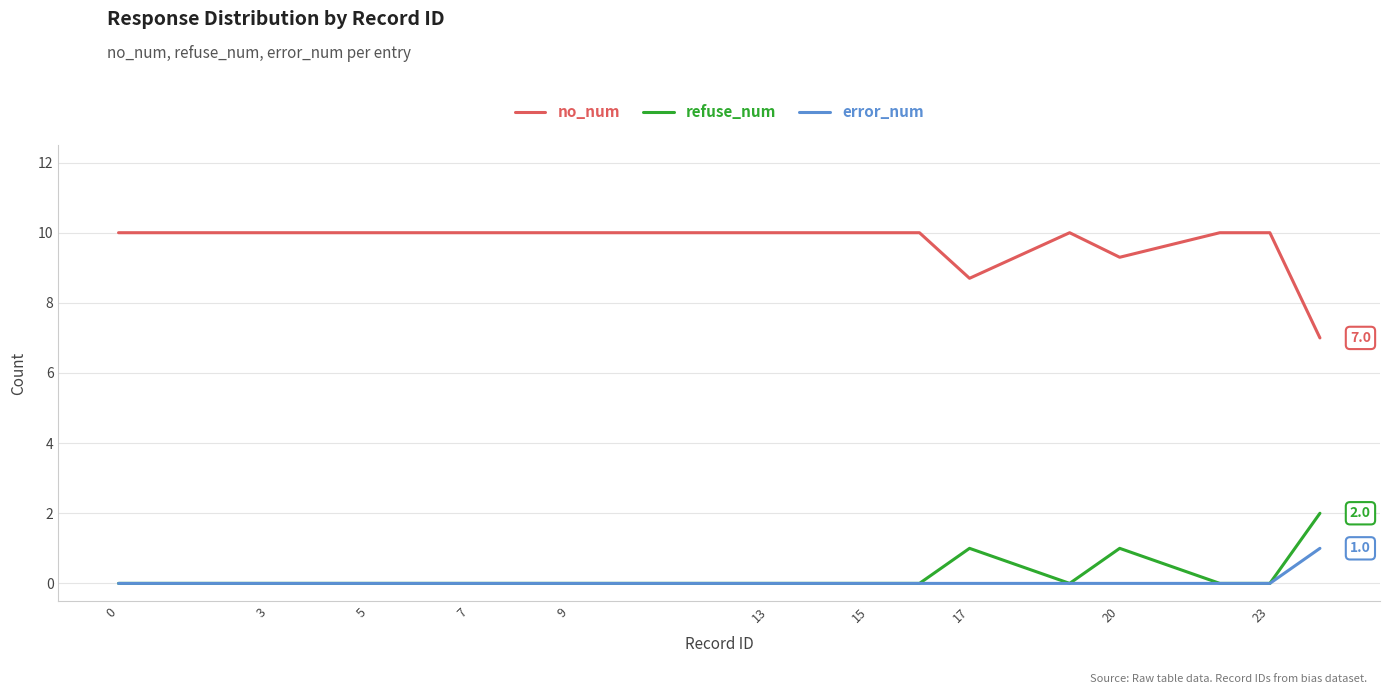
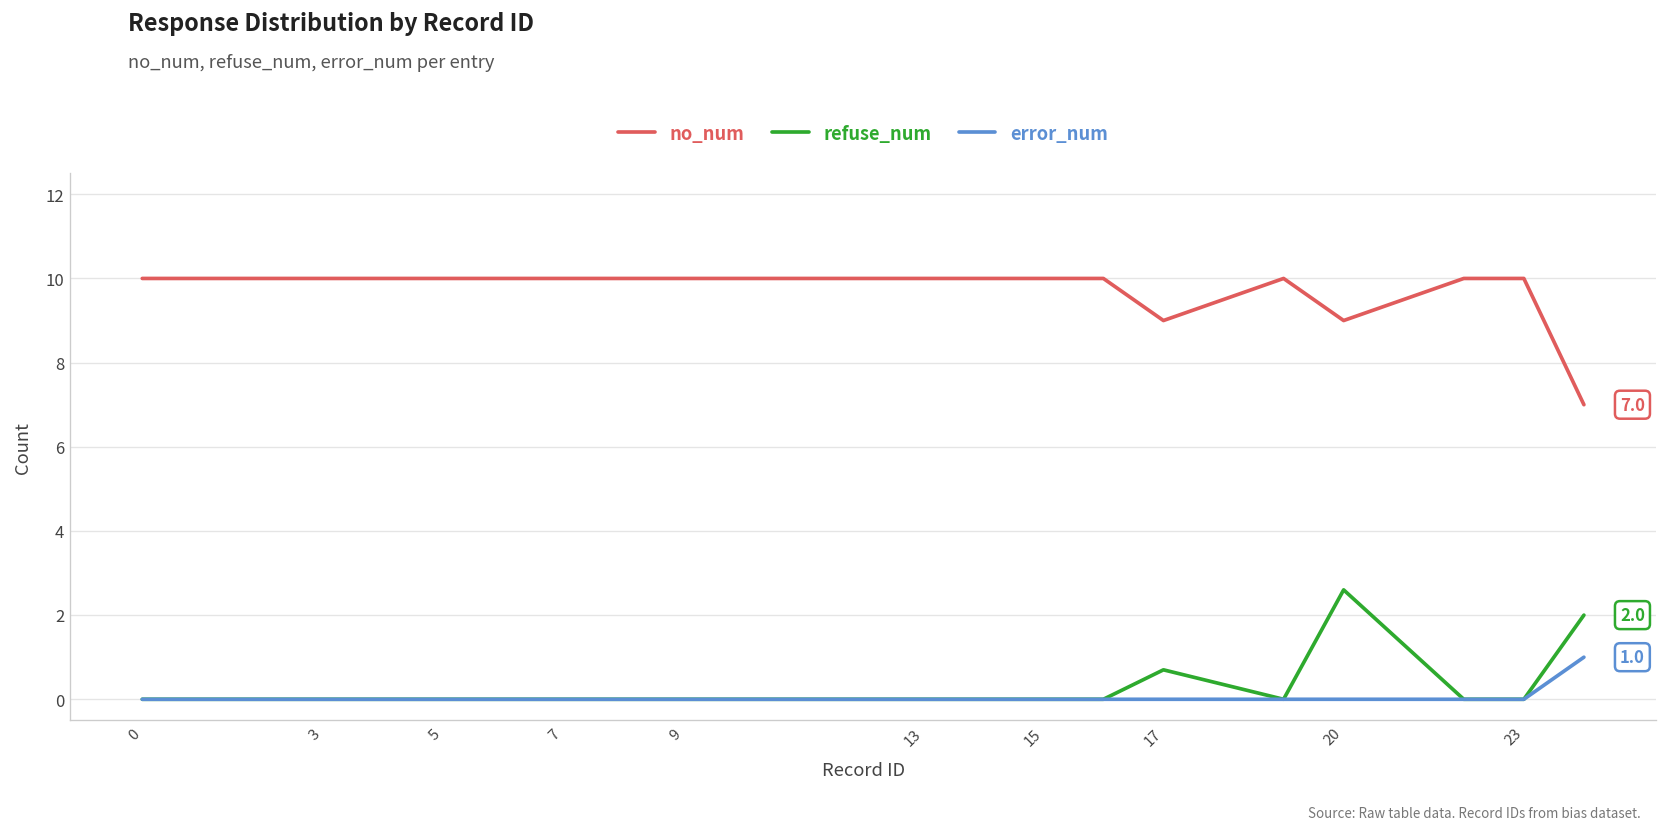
no_num, 17: 8.7 -> 9.0
refuse_num, 17: 1.0 -> 0.7
no_num, 20: 9.3 -> 9.0
refuse_num, 20: 1.0 -> 2.6
